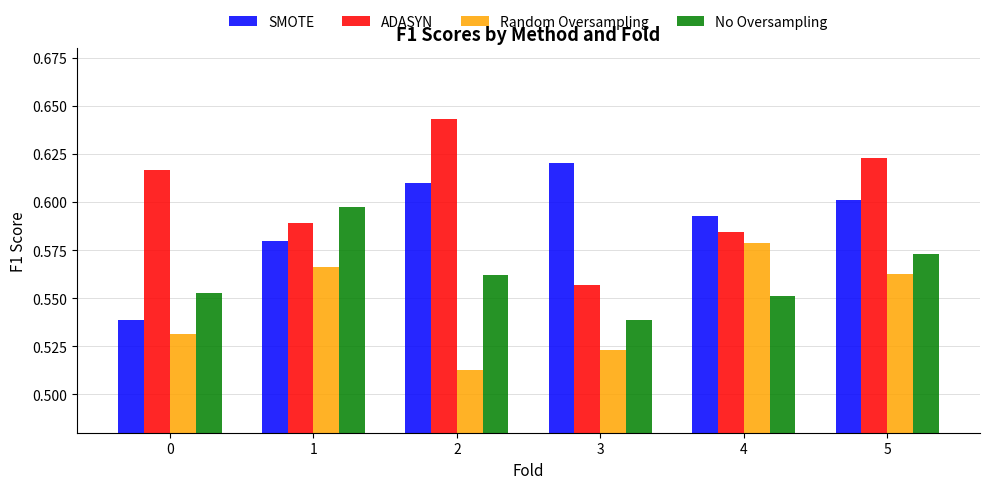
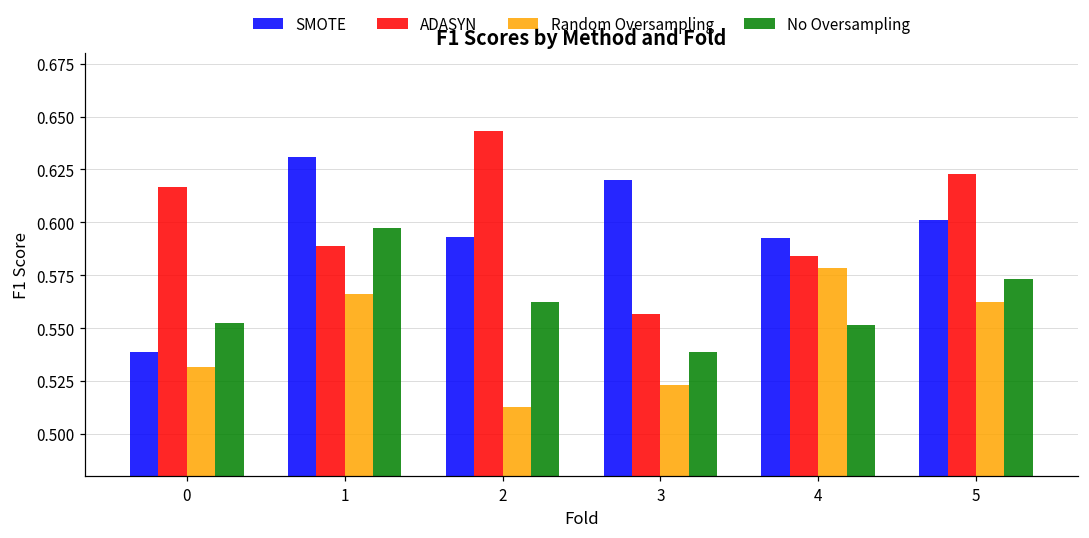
SMOTE, 1: 0.580 -> 0.631
SMOTE, 2: 0.610 -> 0.593
